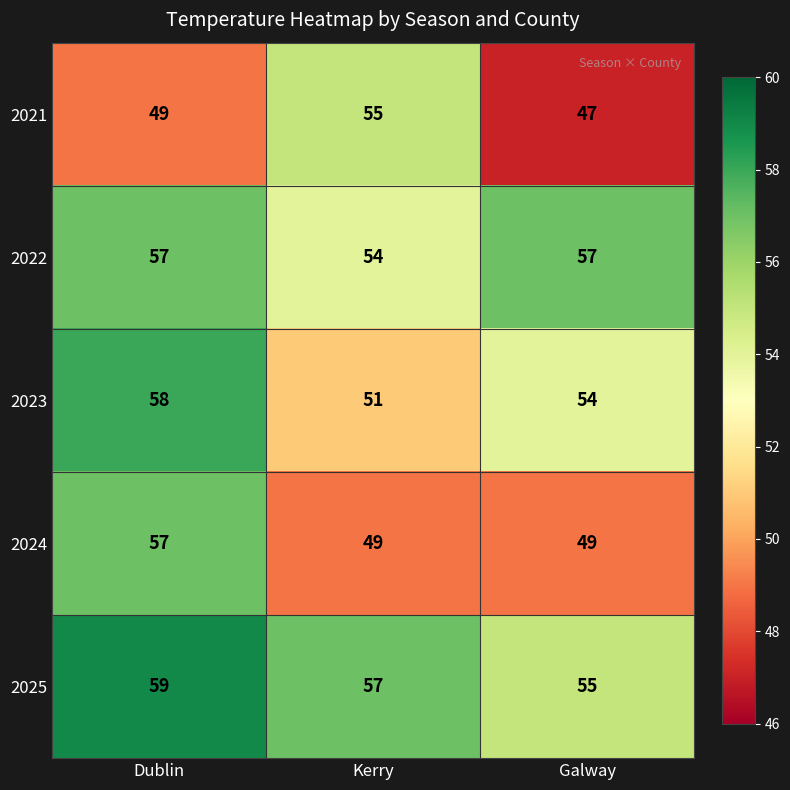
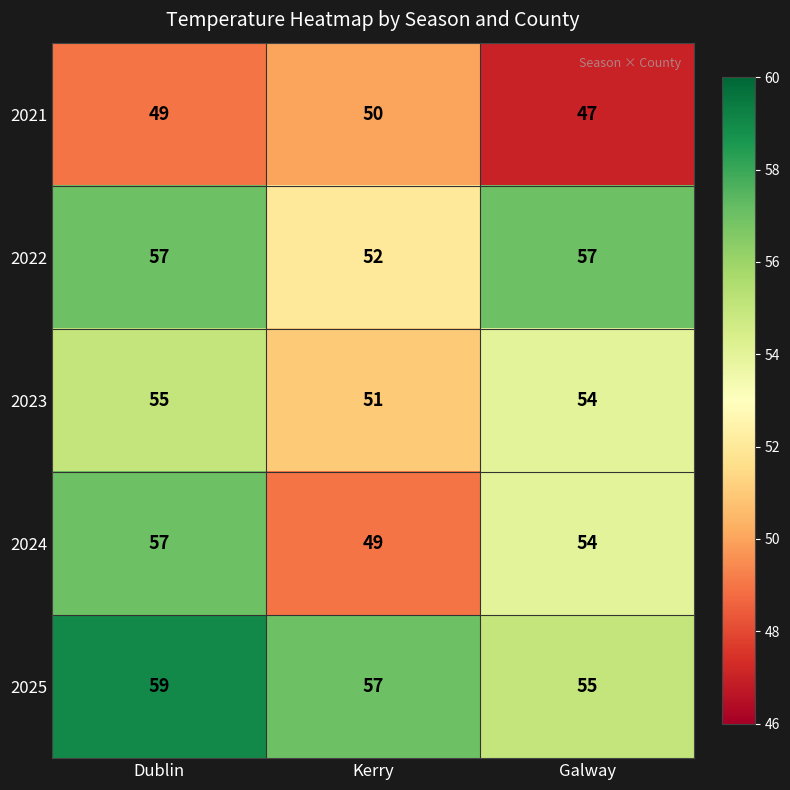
2021, Kerry: 55 -> 50
2022, Kerry: 54 -> 52
2023, Dublin: 58 -> 55
2024, Galway: 49 -> 54
